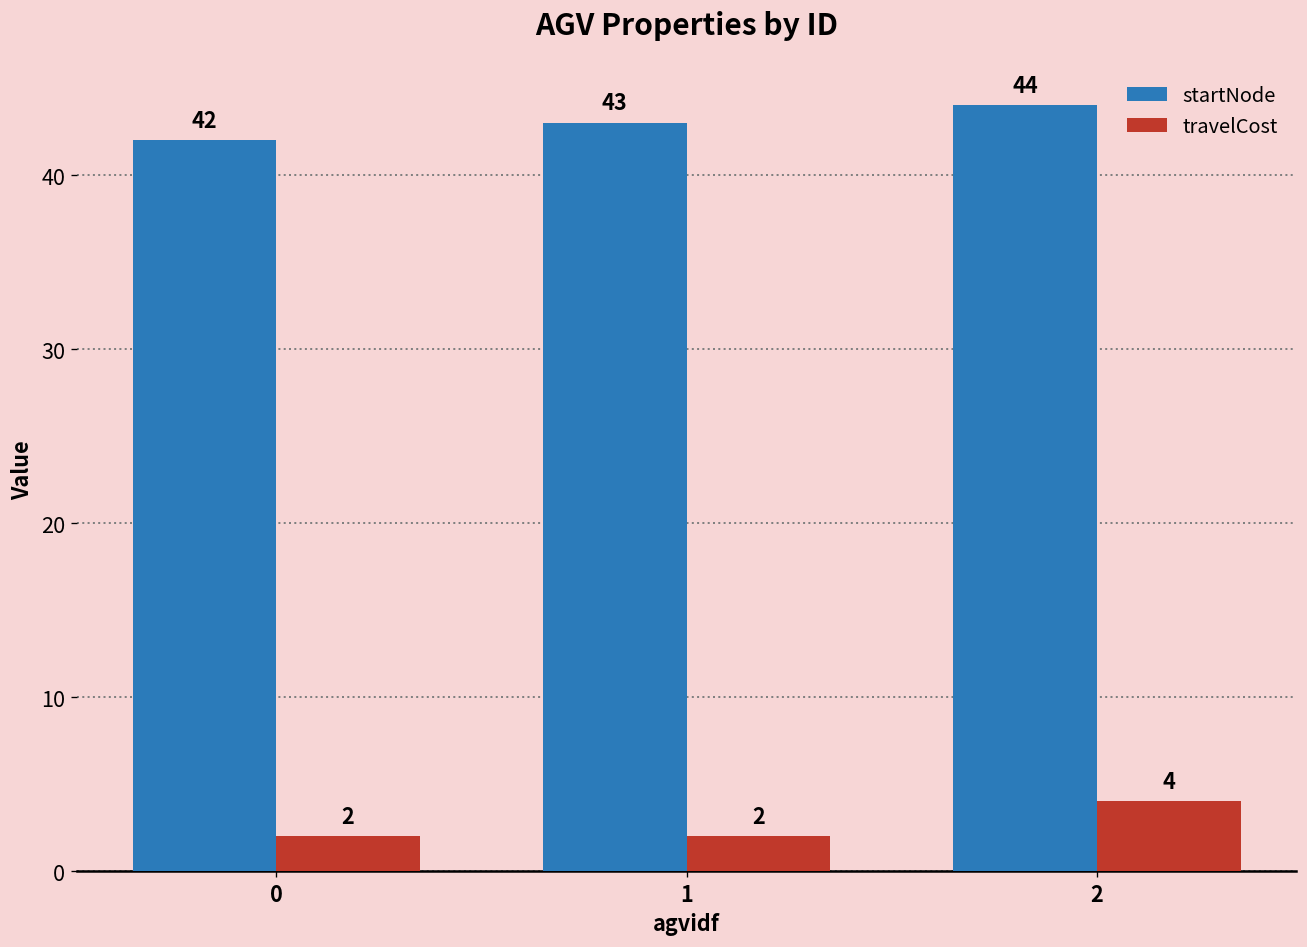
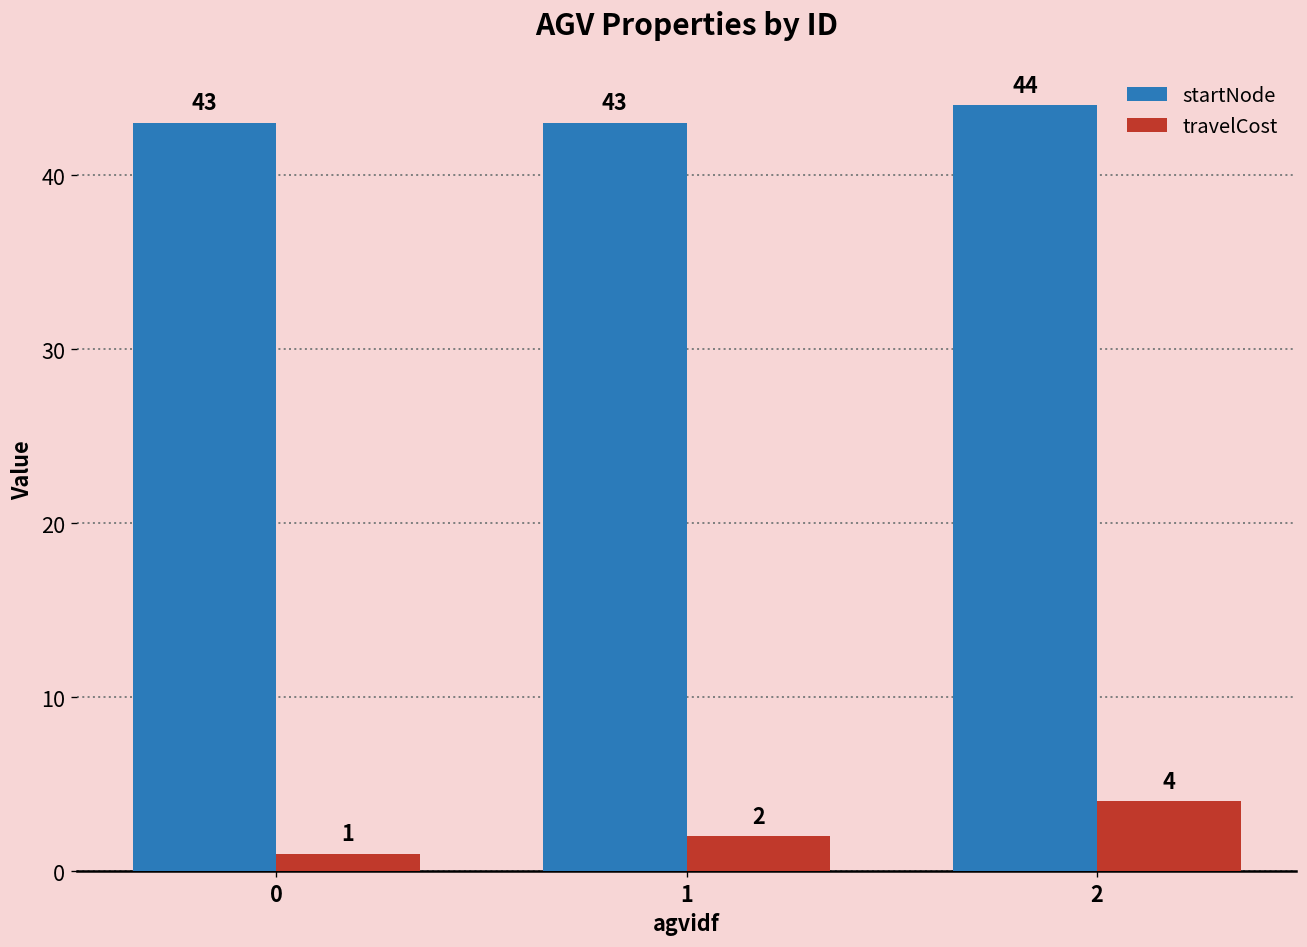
startNode, 0: 42 -> 43
travelCost, 0: 2 -> 1
